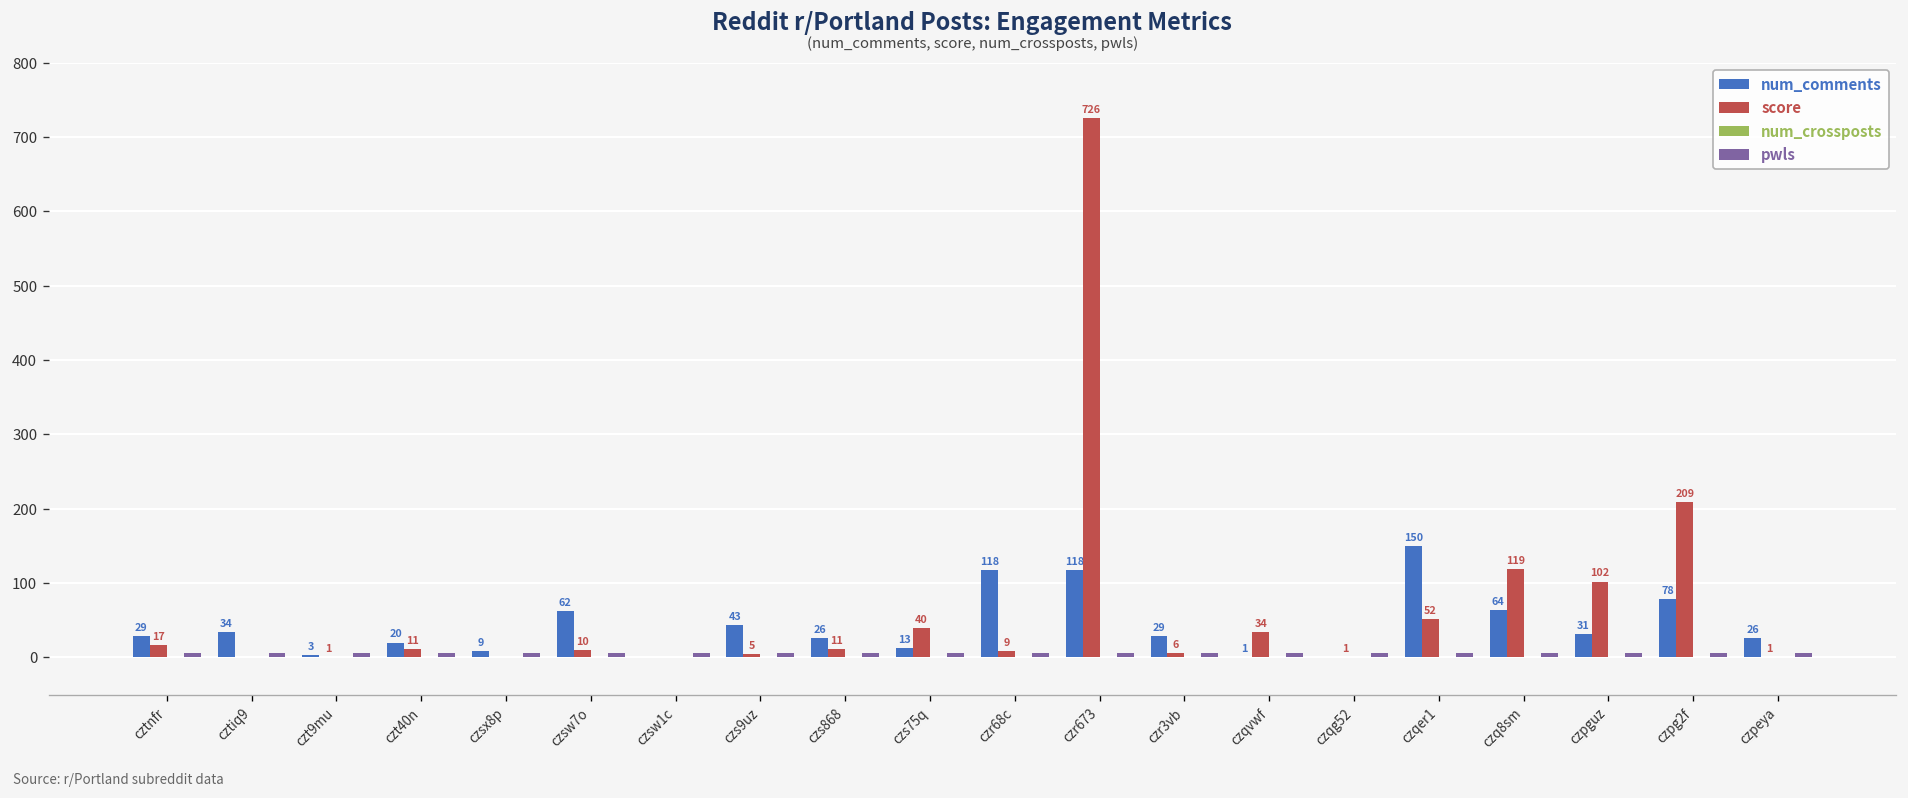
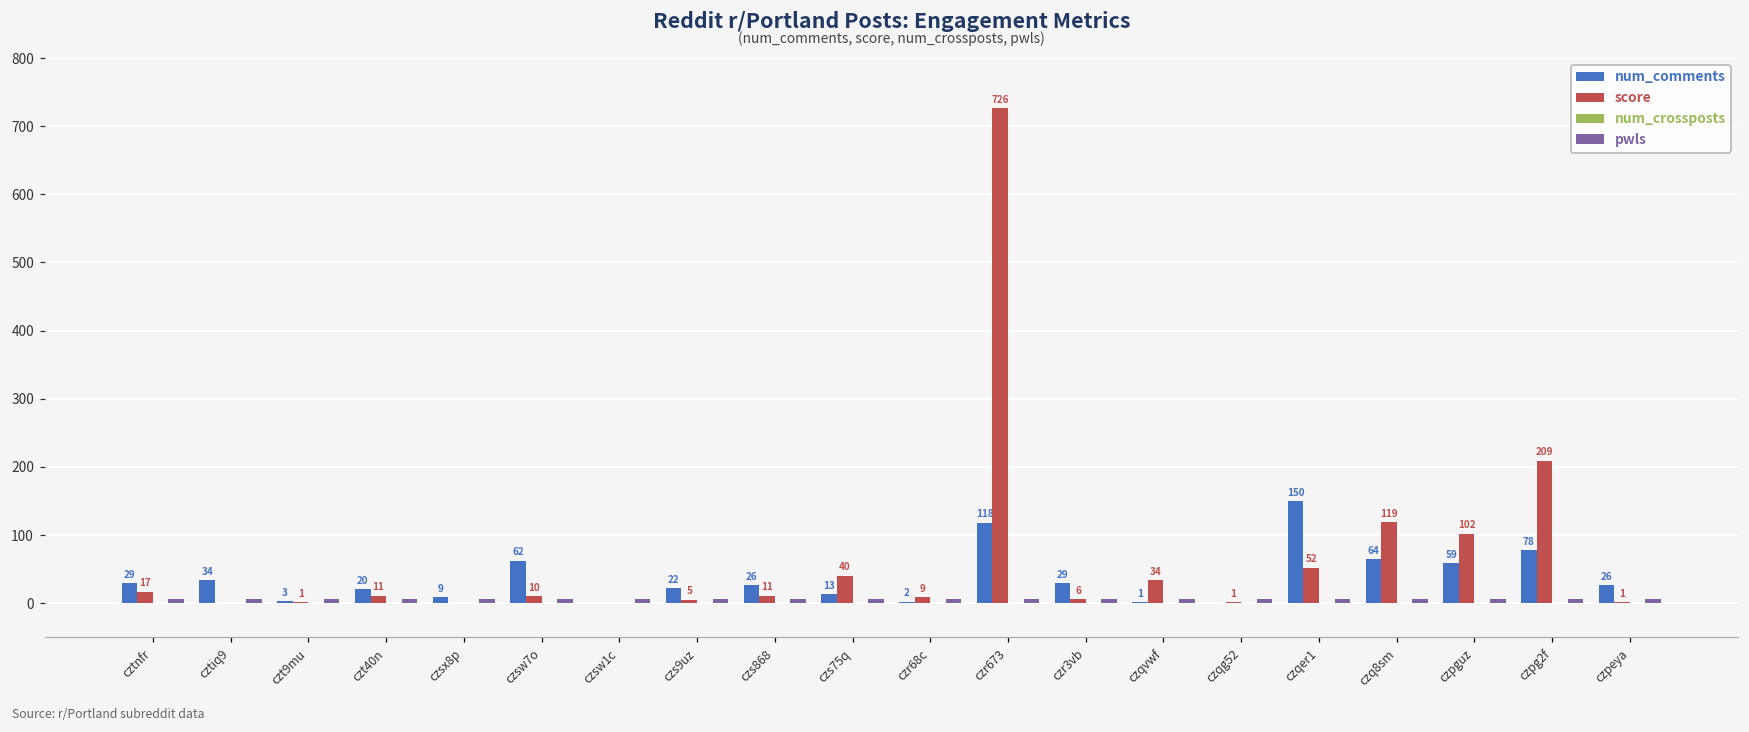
num_comments, czs9uz: 43 -> 22
num_comments, czr68c: 118 -> 2
num_comments, czpguz: 31 -> 59
